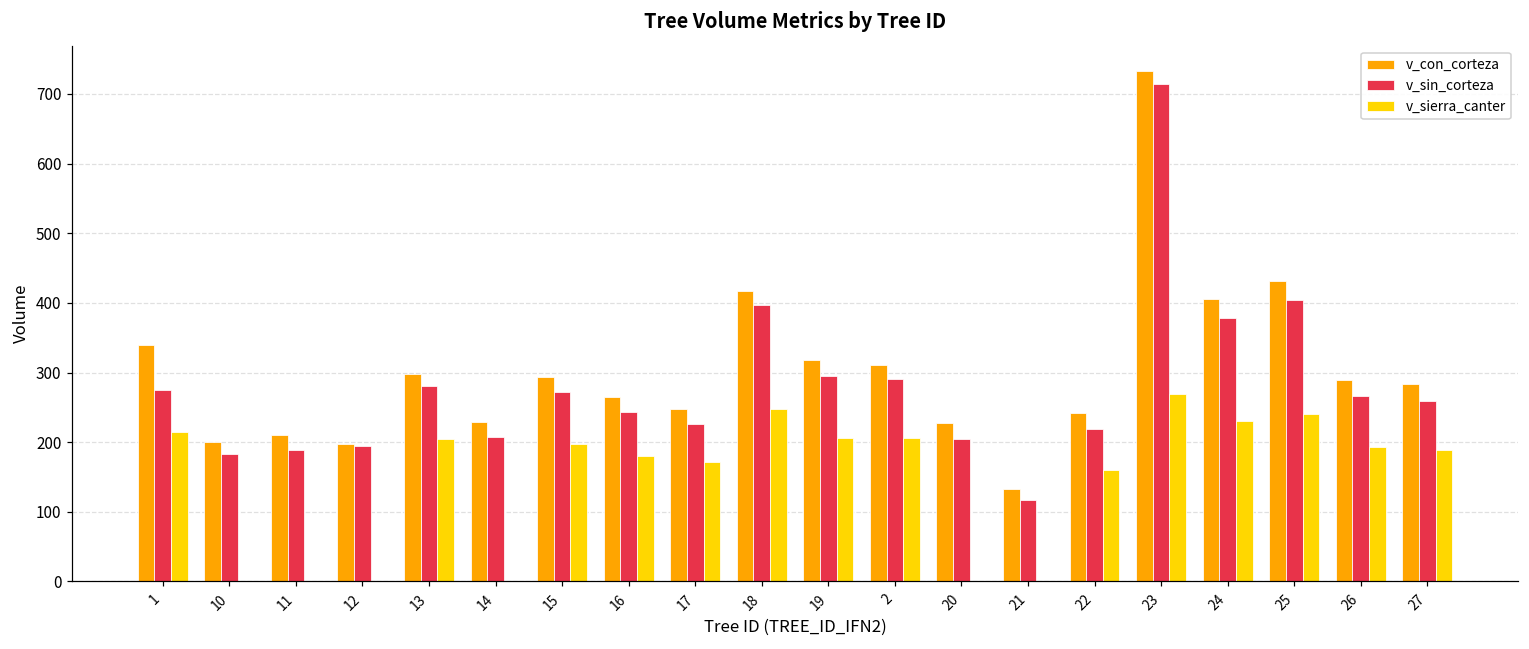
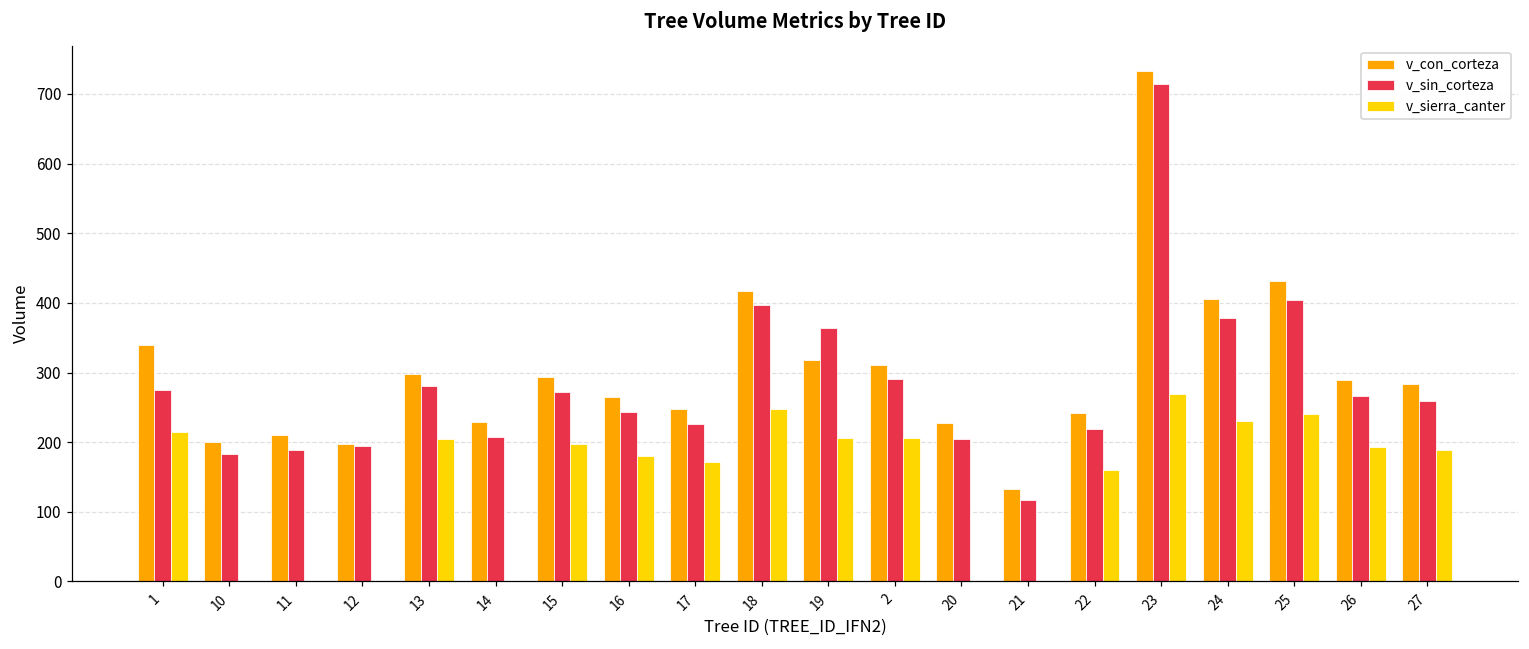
v_sin_corteza, 19: 290 -> 360
